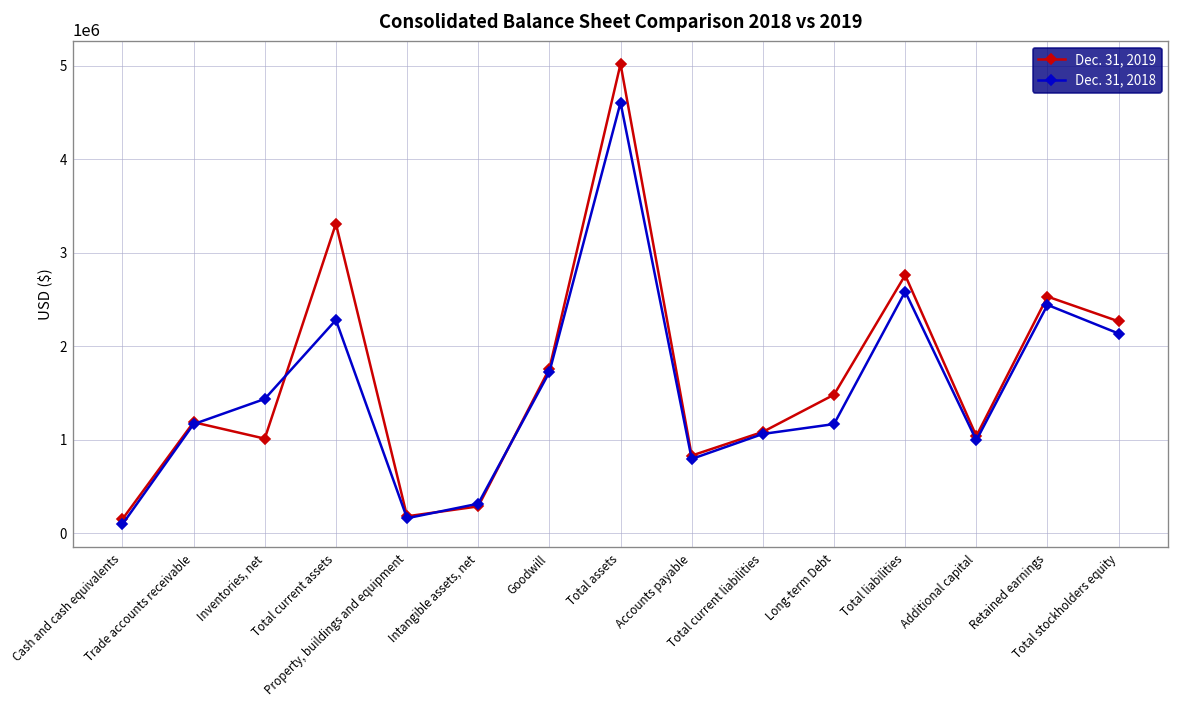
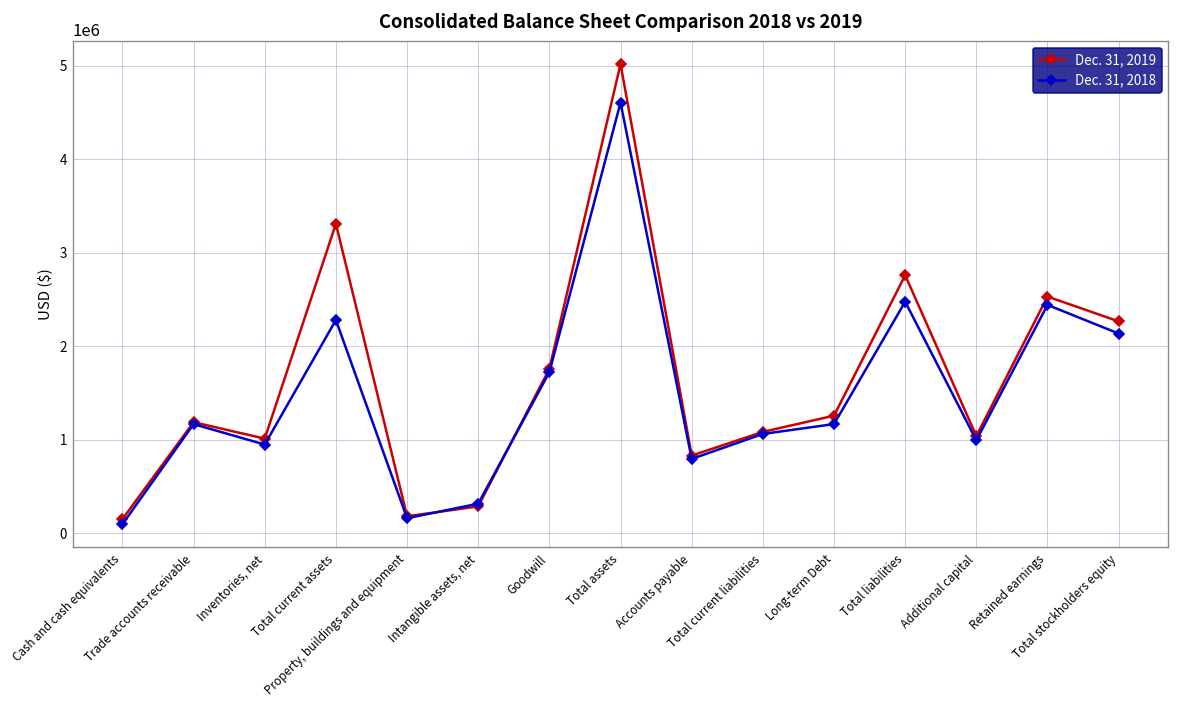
Dec. 31, 2018, Inventories, net: 1400000 -> 900000
Dec. 31, 2019, Long-term Debt: 1500000 -> 1300000
Dec. 31, 2018, Total liabilities: 2600000 -> 2500000
